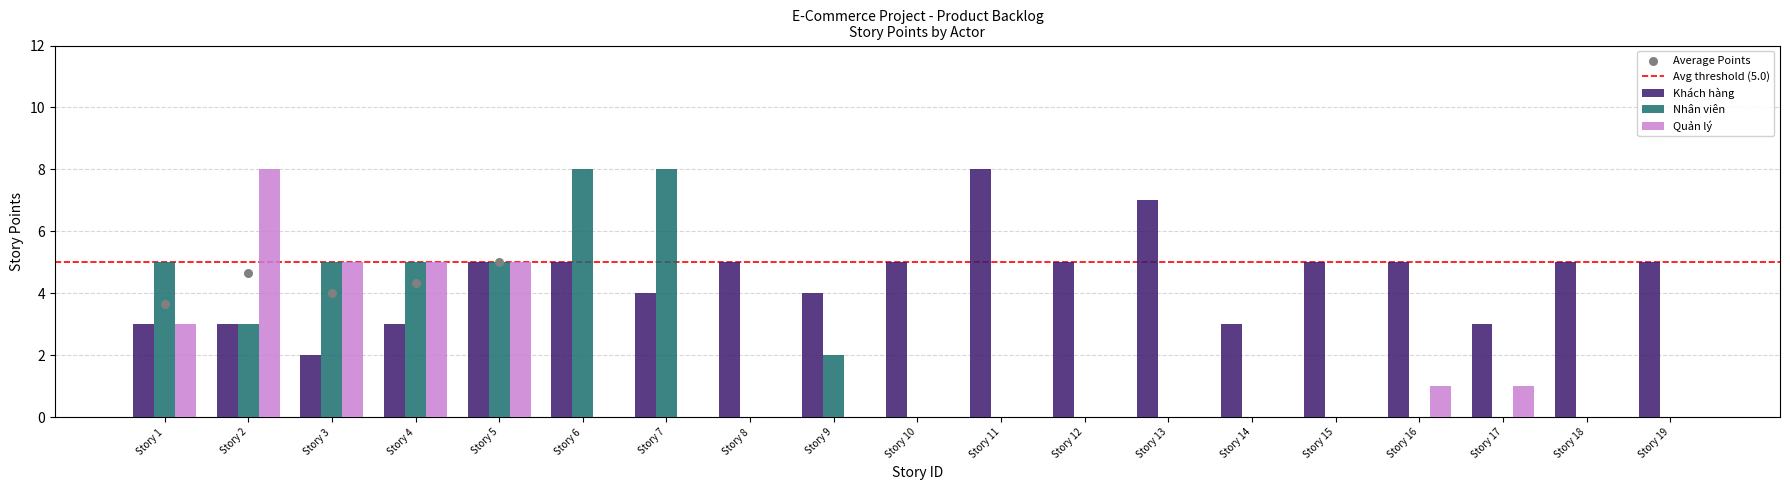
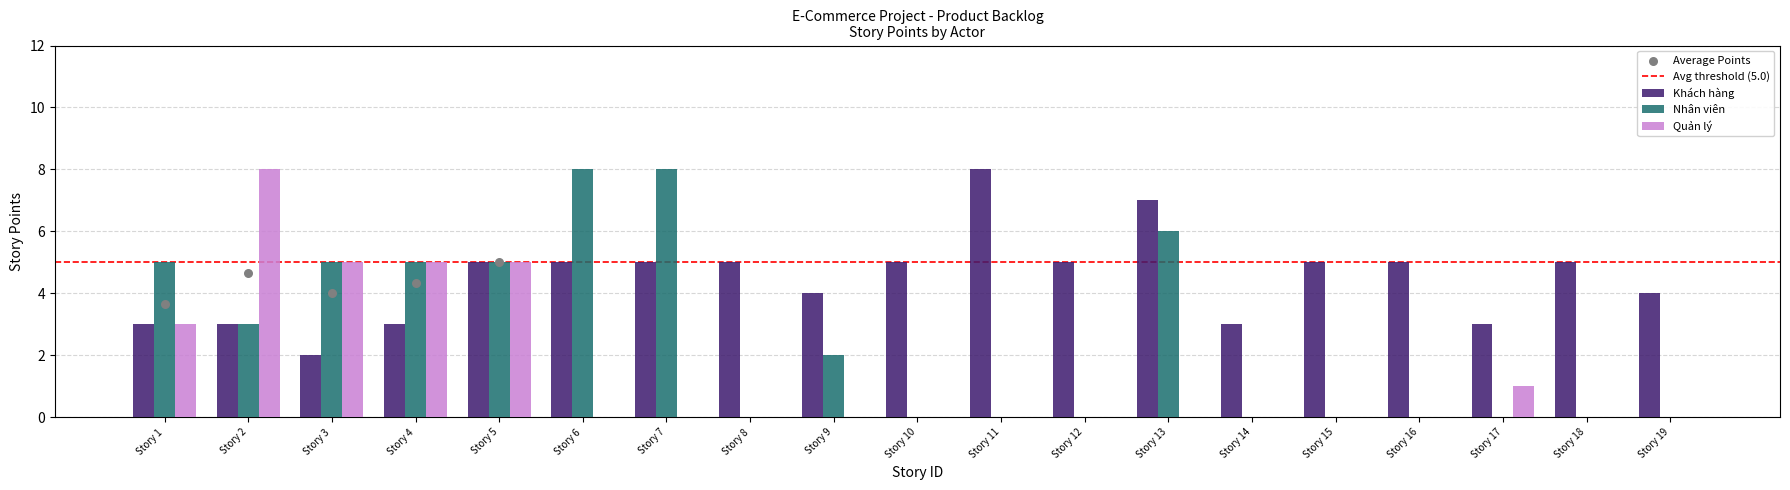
Khách hàng, Story 7: 4 -> 5
Nhân viên, Story 13: 0 -> 6
Quản lý, Story 16: 1 -> 0
Khách hàng, Story 19: 5 -> 4
